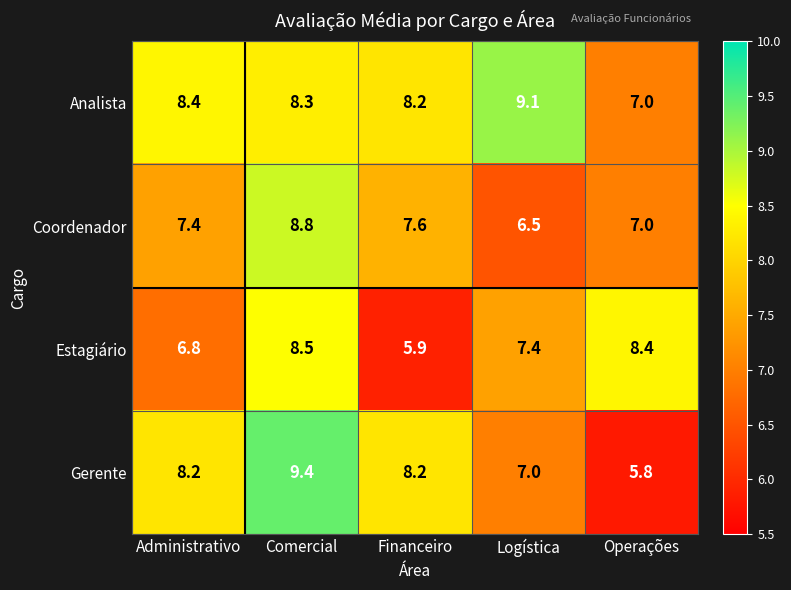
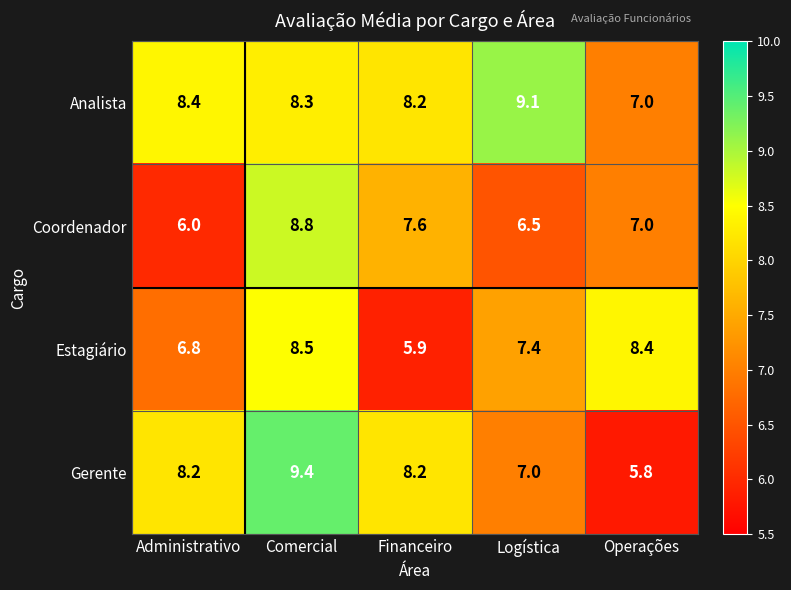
Coordenador, Administrativo: 7.4 -> 6.0
